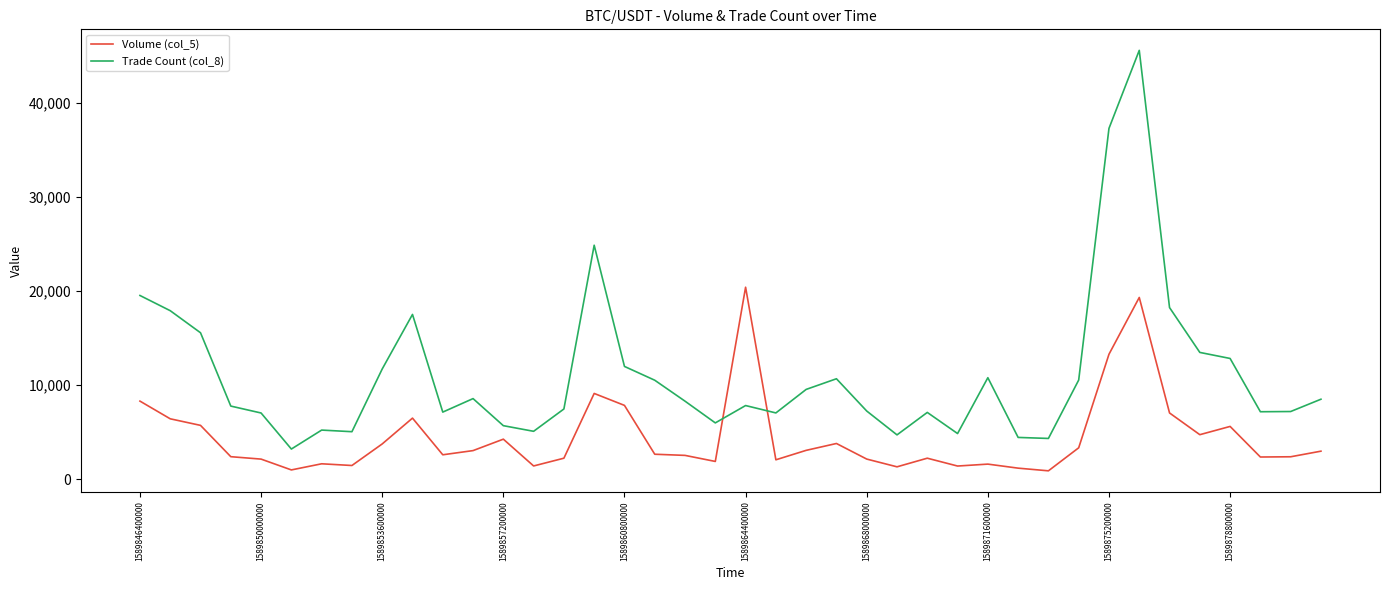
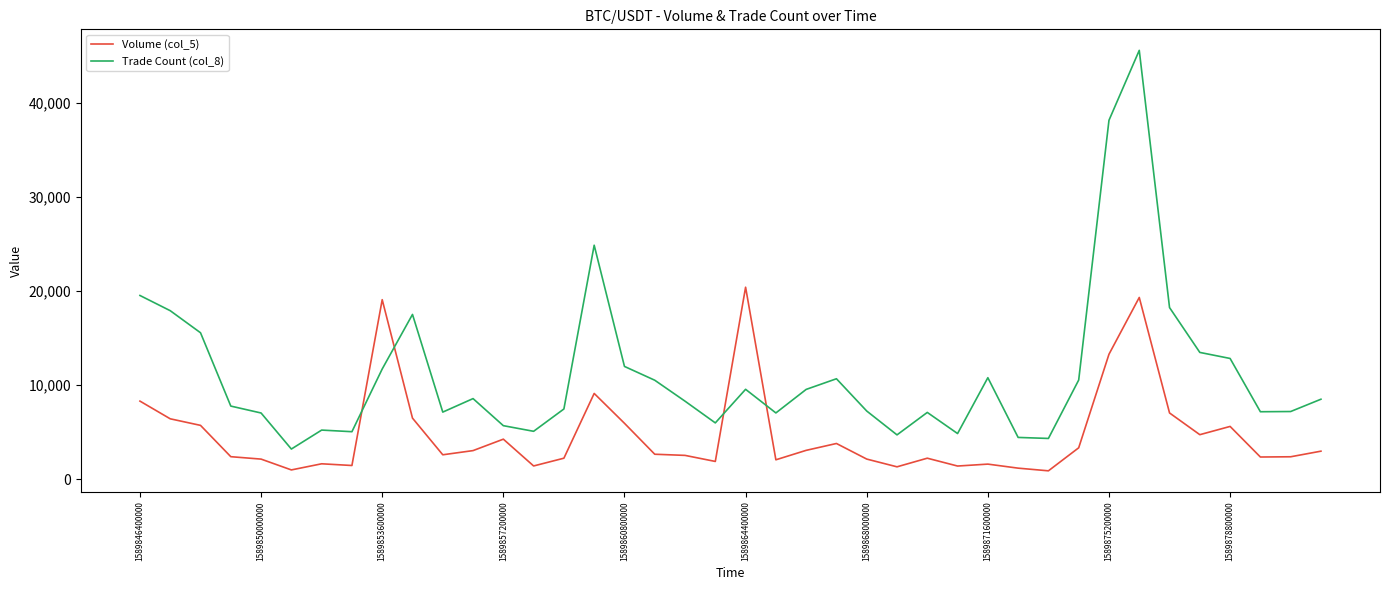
Volume (col_5), 1589853600000: 4,000 -> 19,000
Volume (col_5), 1589860800000: 8,000 -> 6,000
Trade Count (col_8), 1589864400000: 8,000 -> 10,000
Trade Count (col_8), 1589875200000: 37,000 -> 38,000
